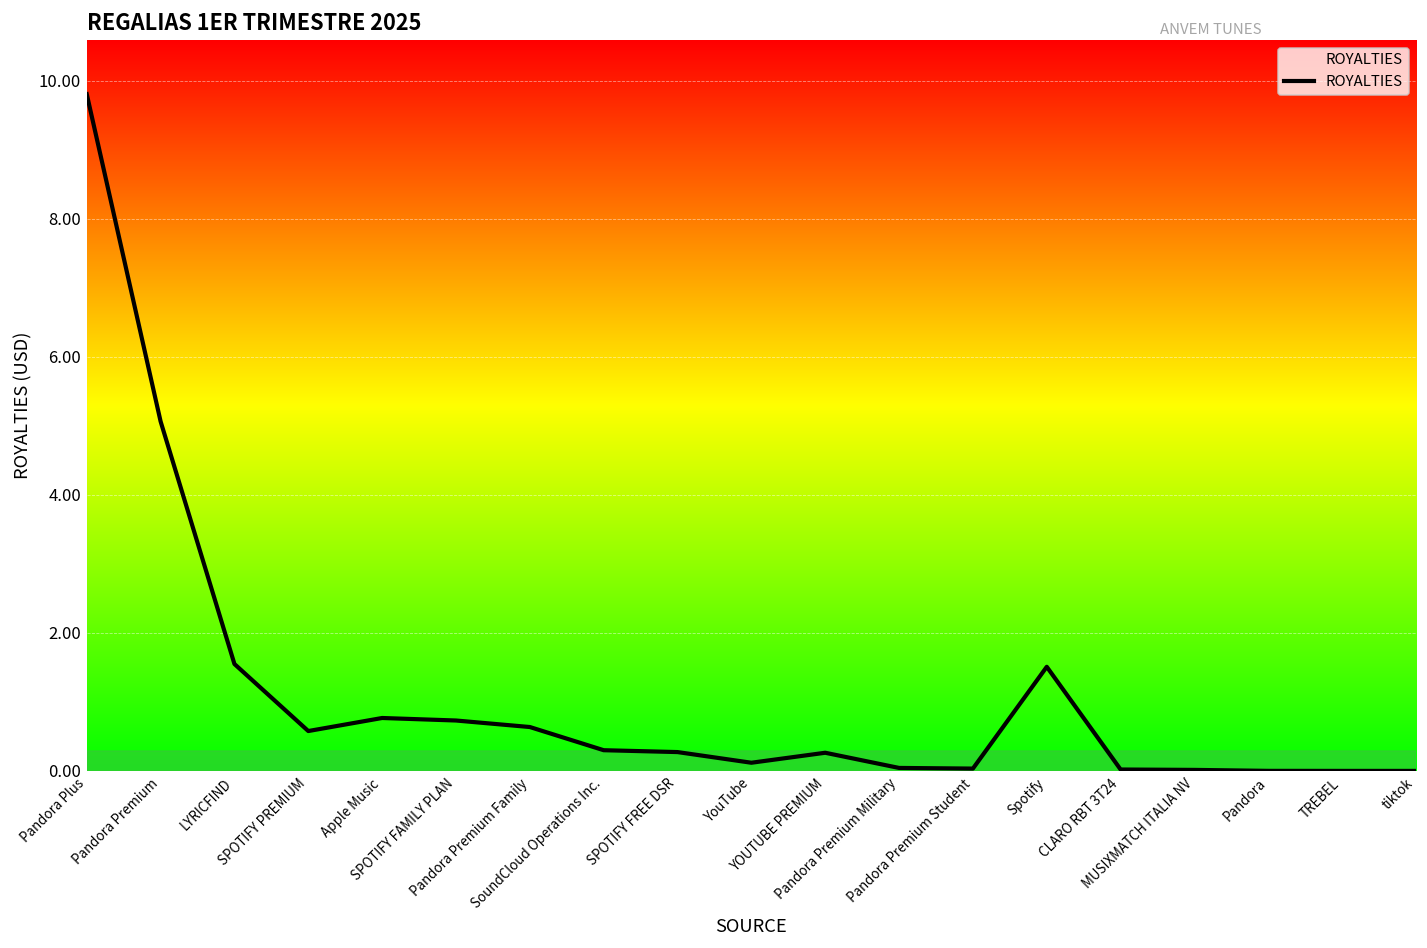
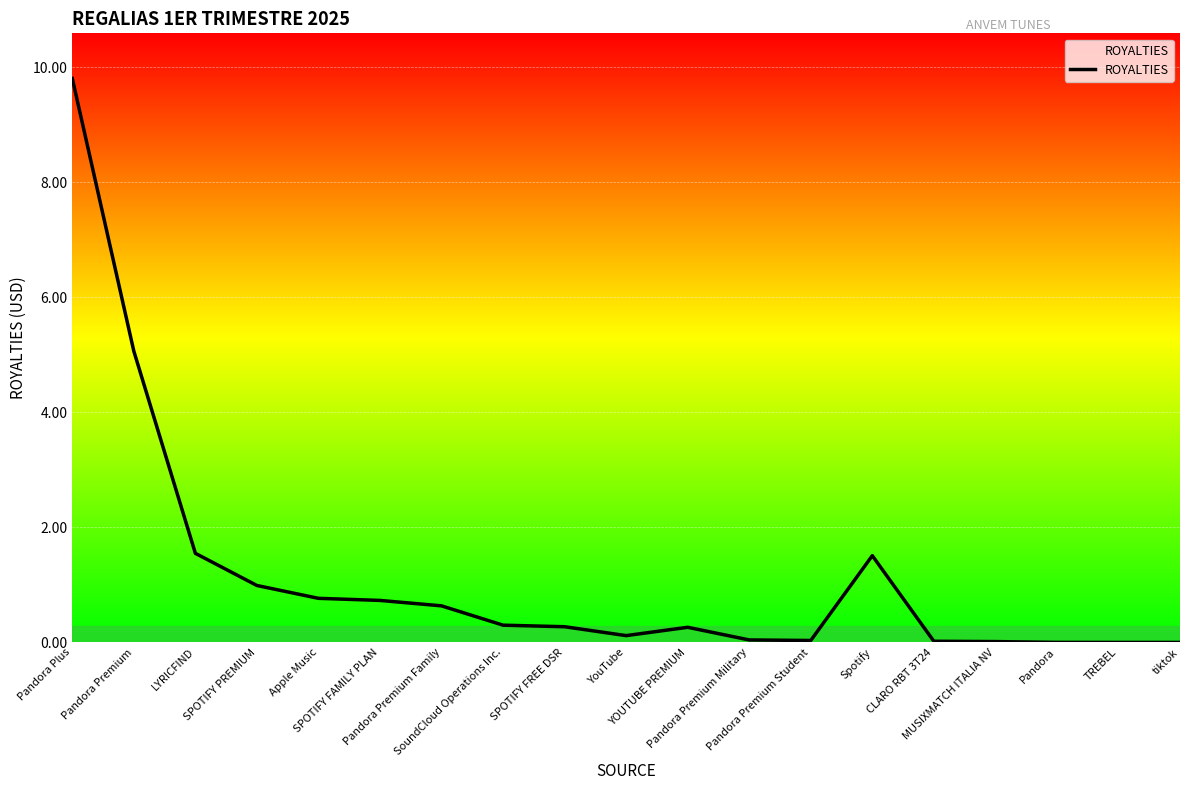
SPOTIFY PREMIUM: 0.6 -> 1.0
